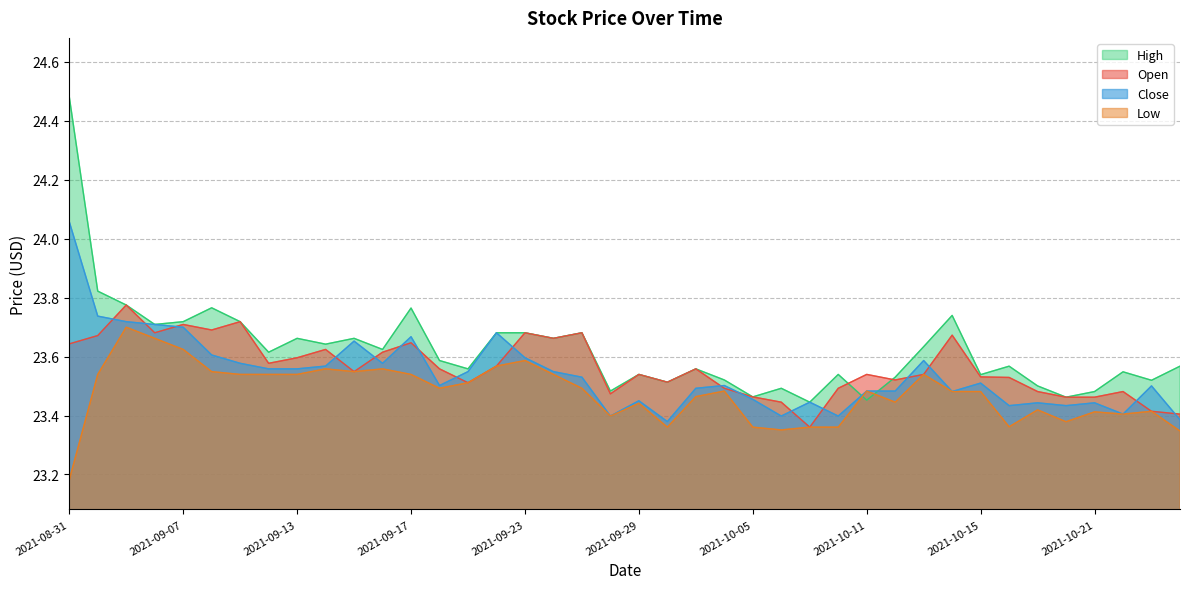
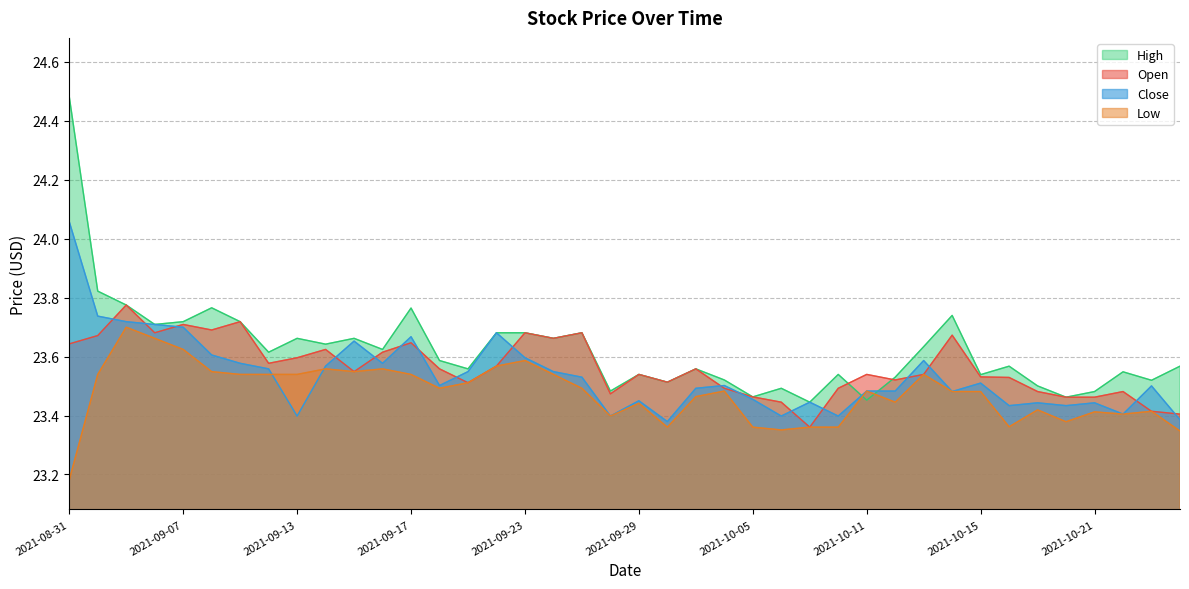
Close, 2021-09-13: 23.56 -> 23.40
